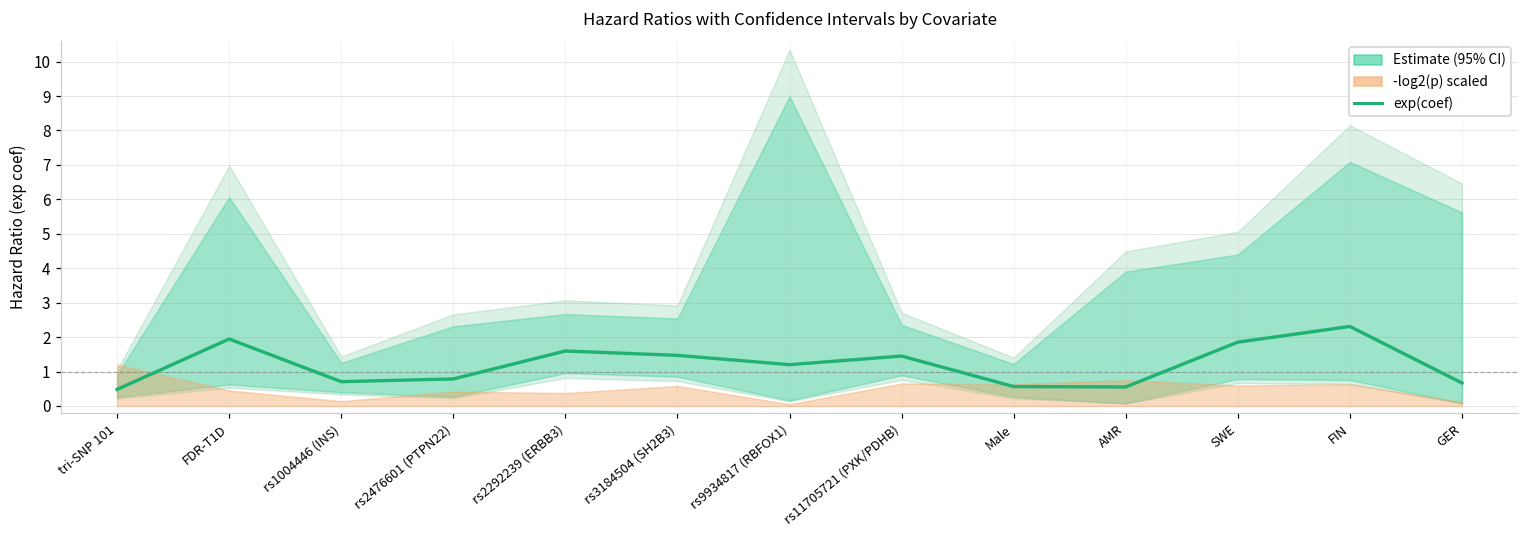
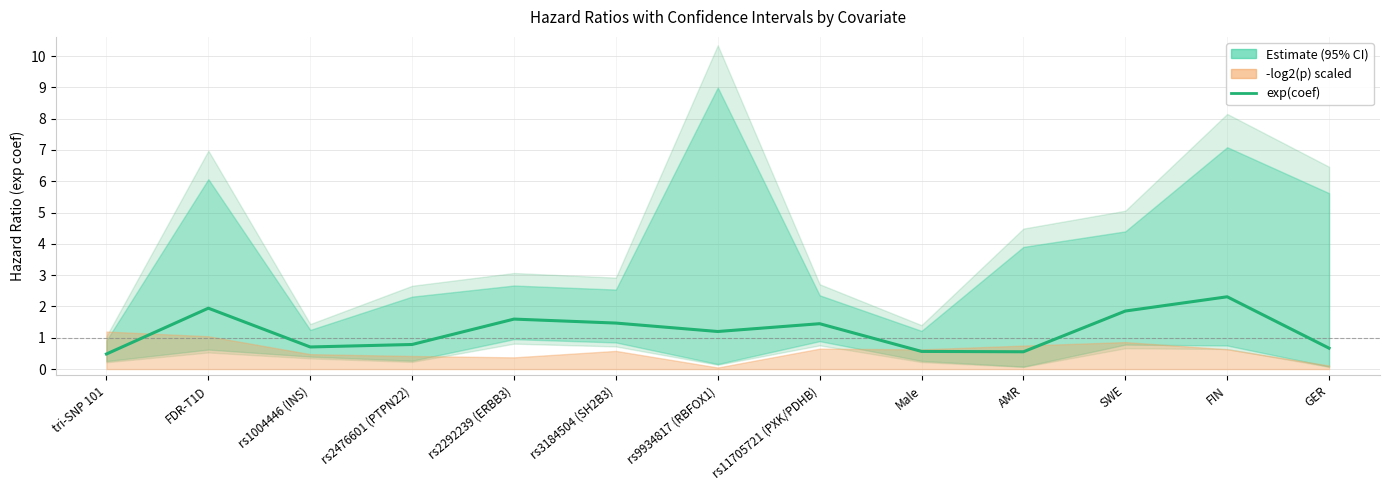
-log2(p) scaled, FDR-T1D: 0.4 -> 1.0
-log2(p) scaled, rs1004446 (INS): 0.1 -> 0.5
-log2(p) scaled, SWE: 0.6 -> 0.9
